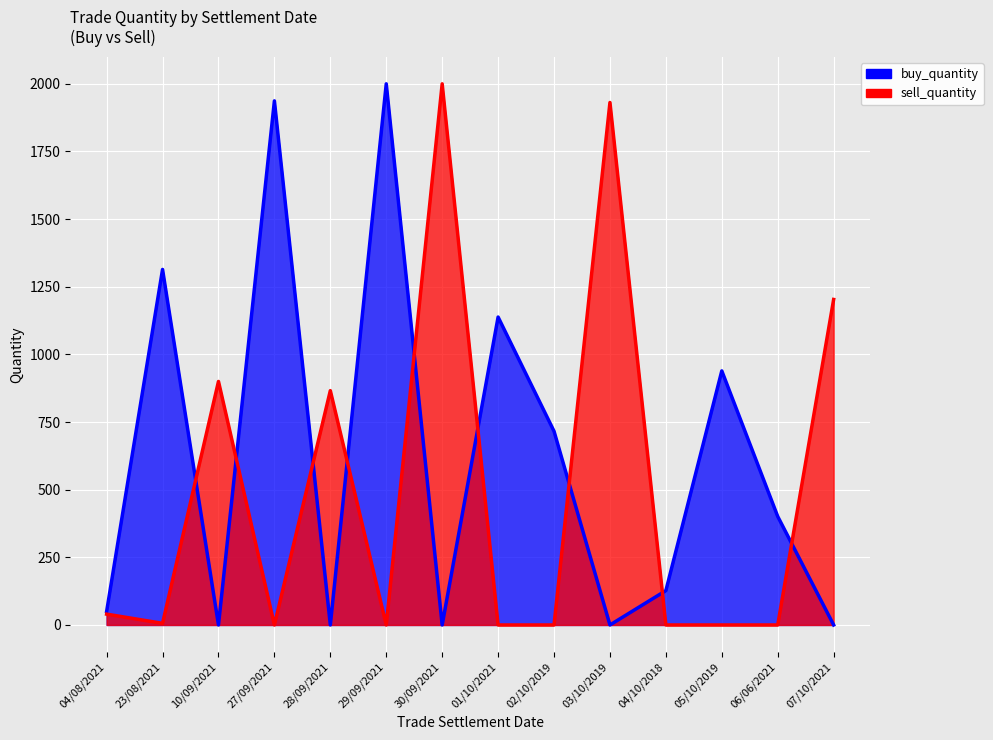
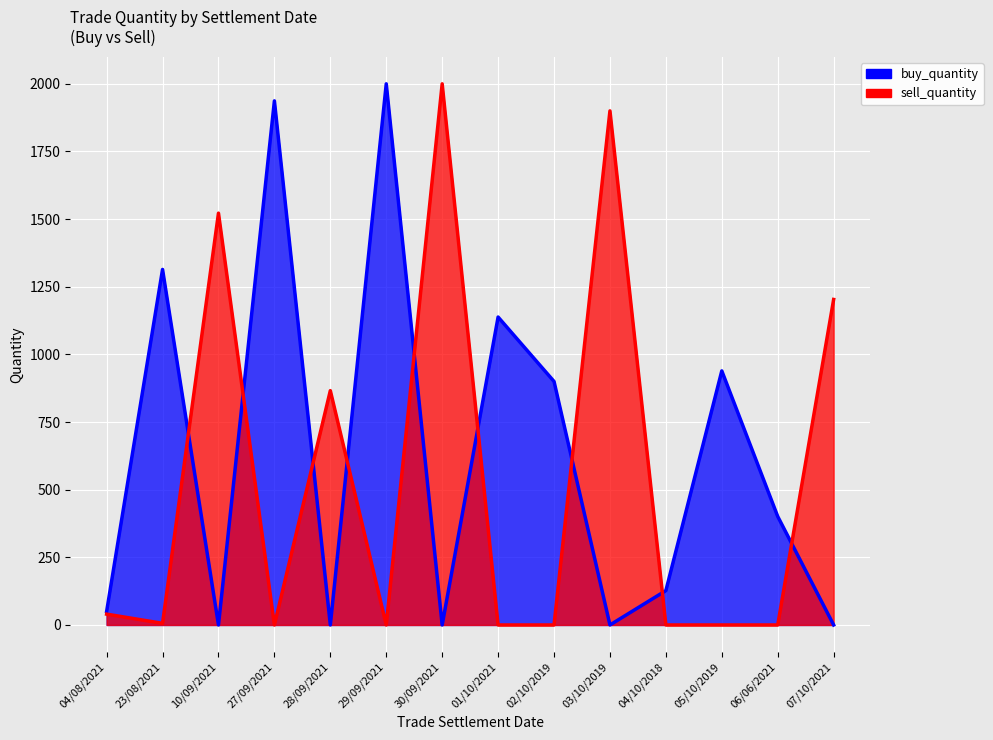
sell_quantity, 10/09/2021: 900 -> 1520
buy_quantity, 02/10/2019: 720 -> 900
sell_quantity, 03/10/2019: 1930 -> 1900
